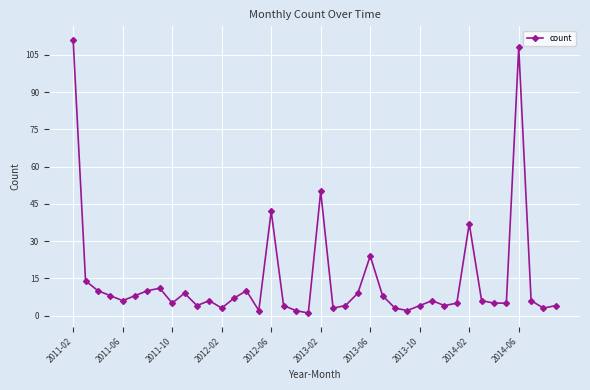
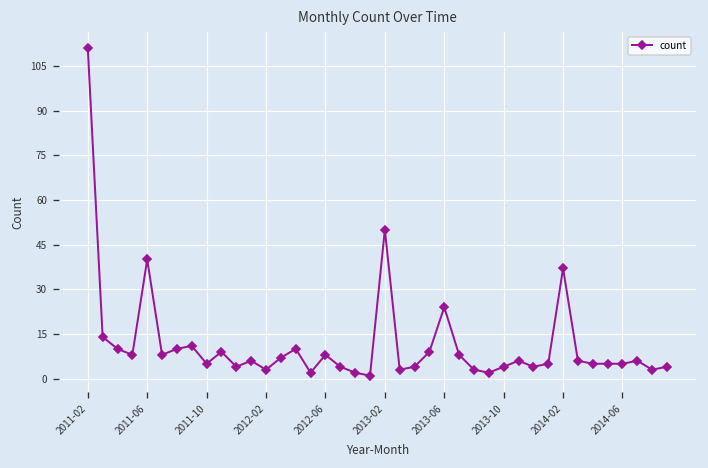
2011-06: 6 -> 40
2012-06: 42 -> 8
2014-06: 108 -> 5
